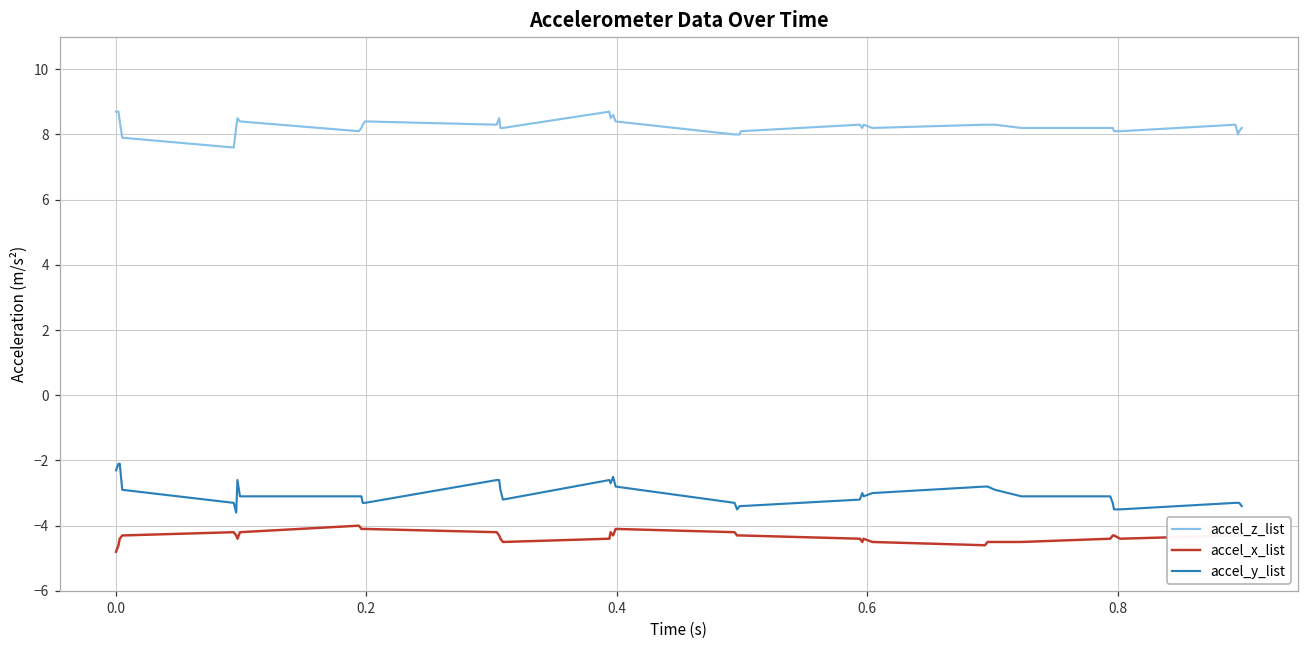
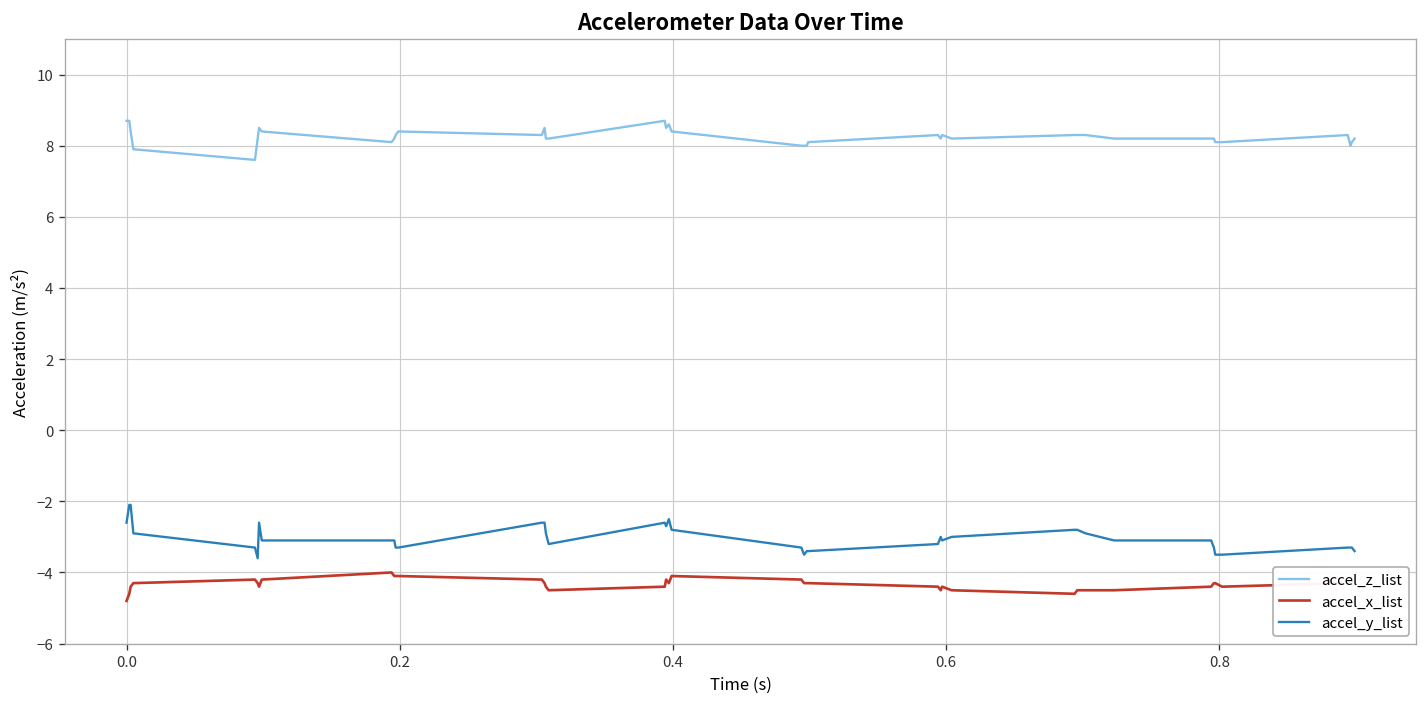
accel_y_list, 0.0: -2.3 -> -2.6
